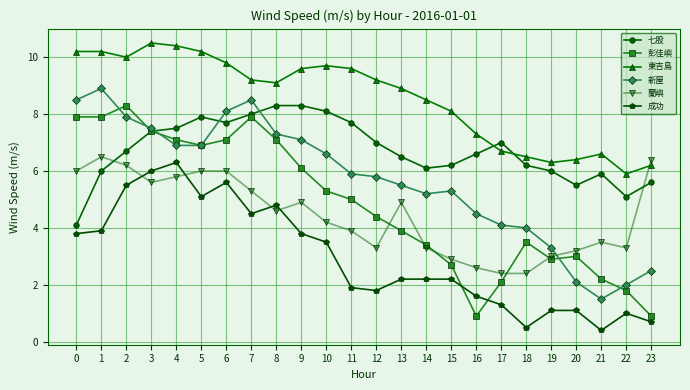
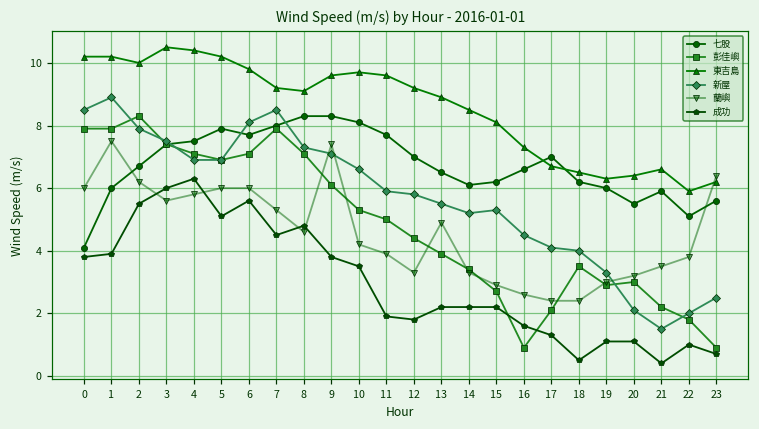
蘭嶼, 1: 6.5 -> 7.5
蘭嶼, 9: 4.9 -> 7.4
蘭嶼, 22: 3.3 -> 3.8
